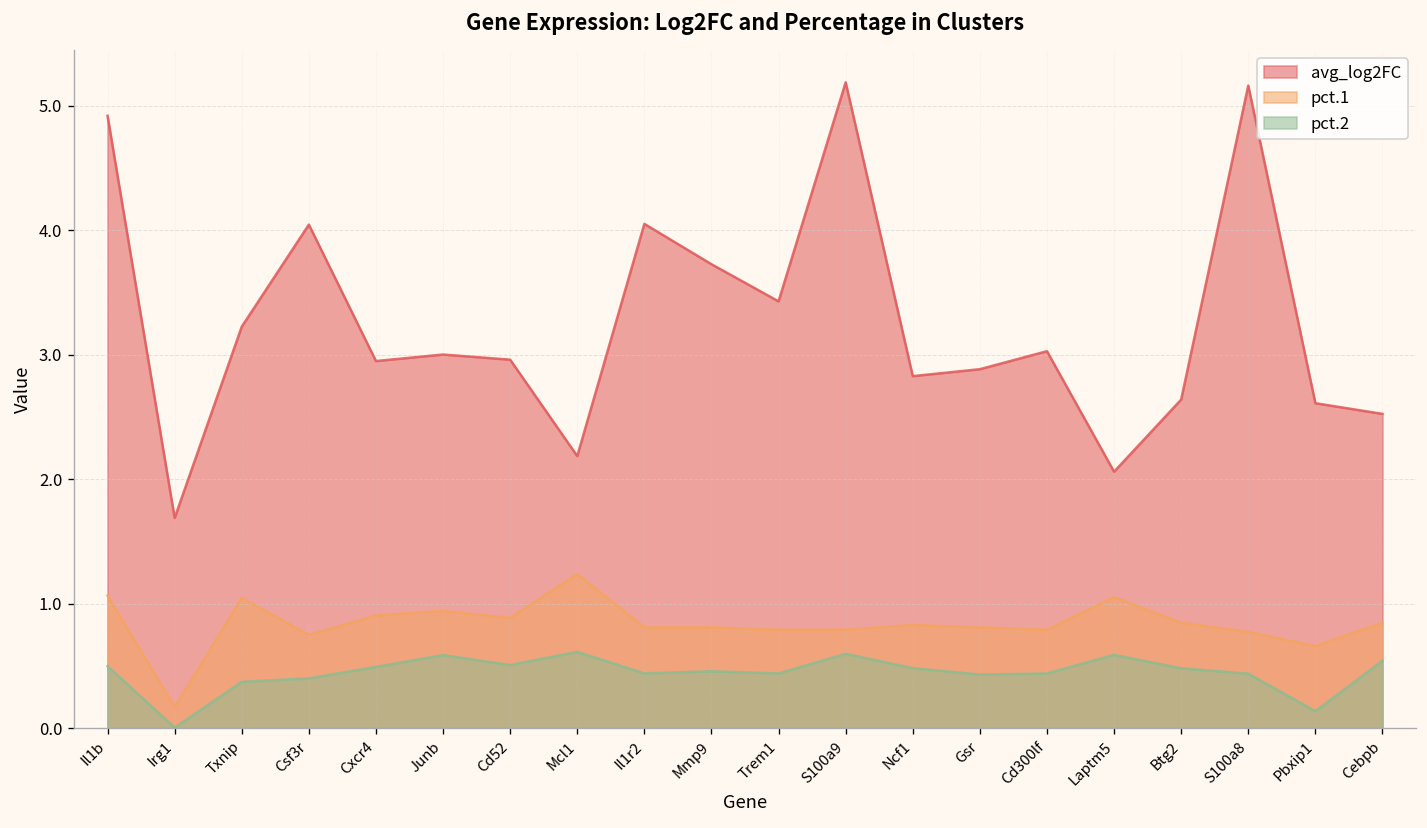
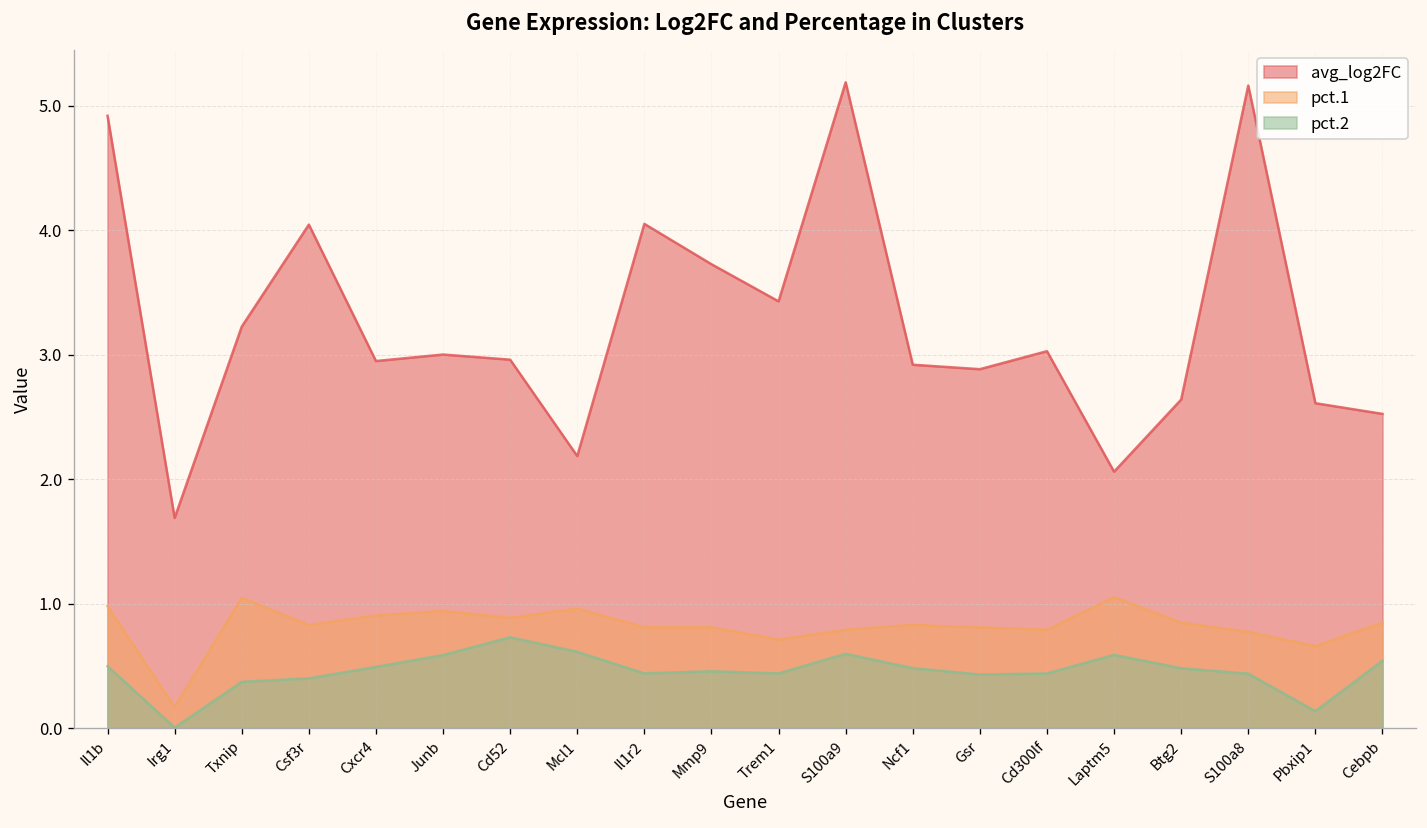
pct.1, Il1b: 1.07 -> 0.98
pct.1, Csf3r: 0.75 -> 0.83
pct.2, Cd52: 0.51 -> 0.73
pct.1, Mcl1: 1.24 -> 0.96
pct.1, Trem1: 0.79 -> 0.71
avg_log2FC, Ncf1: 2.83 -> 2.92
